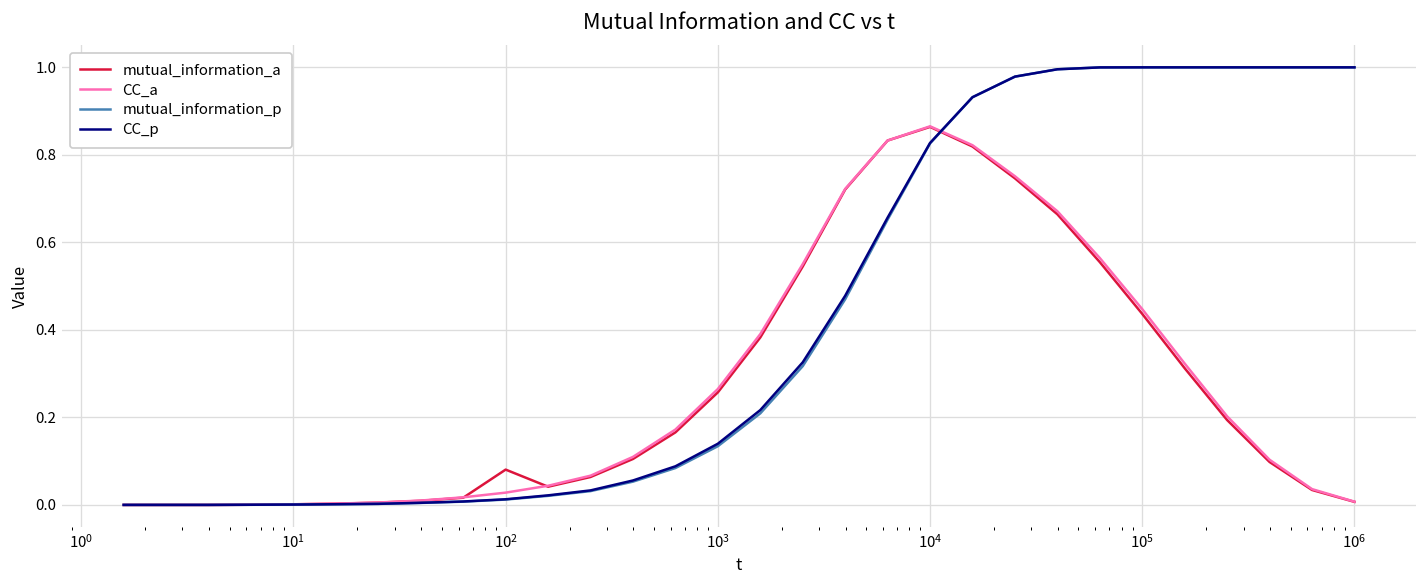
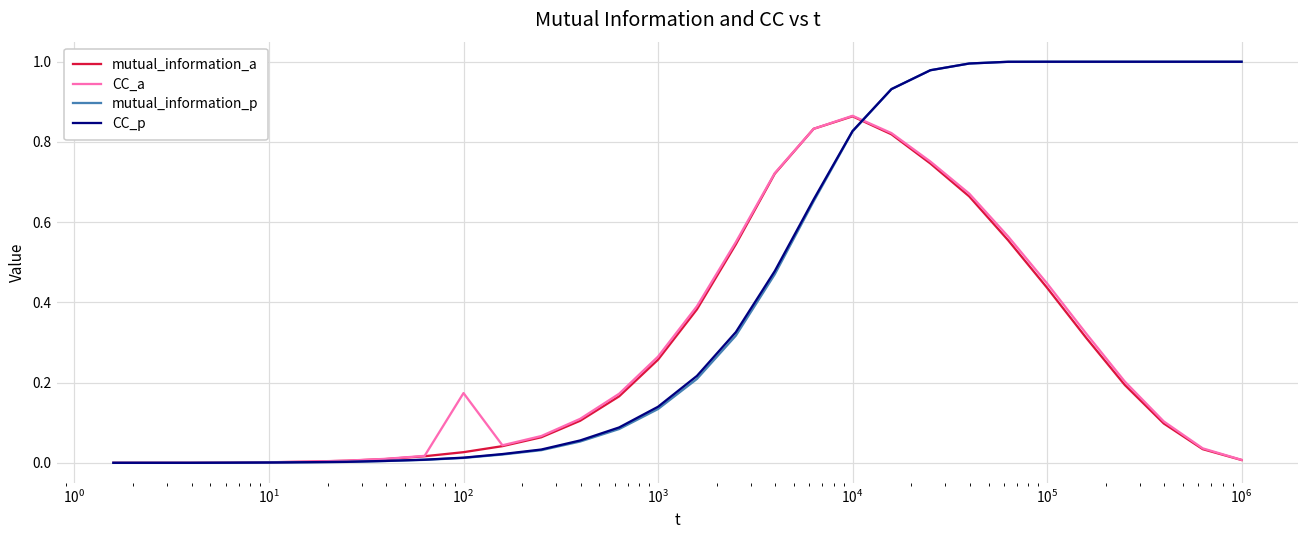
mutual_information_a, 10^2: 0.08 -> 0.03
CC_a, 10^2: 0.03 -> 0.17
